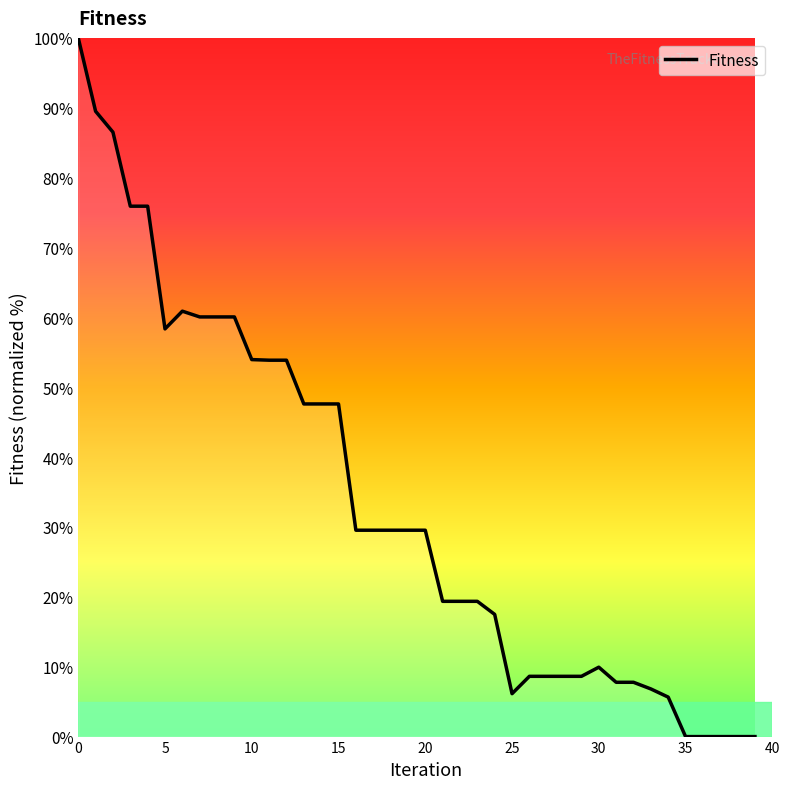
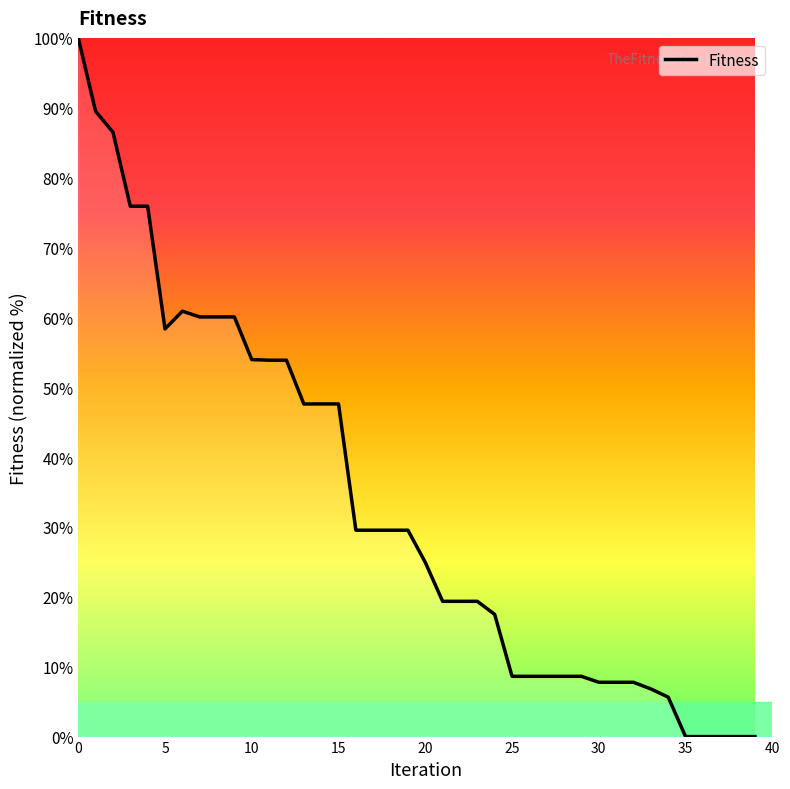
20: 30% -> 25%
25: 6% -> 9%
30: 10% -> 8%
